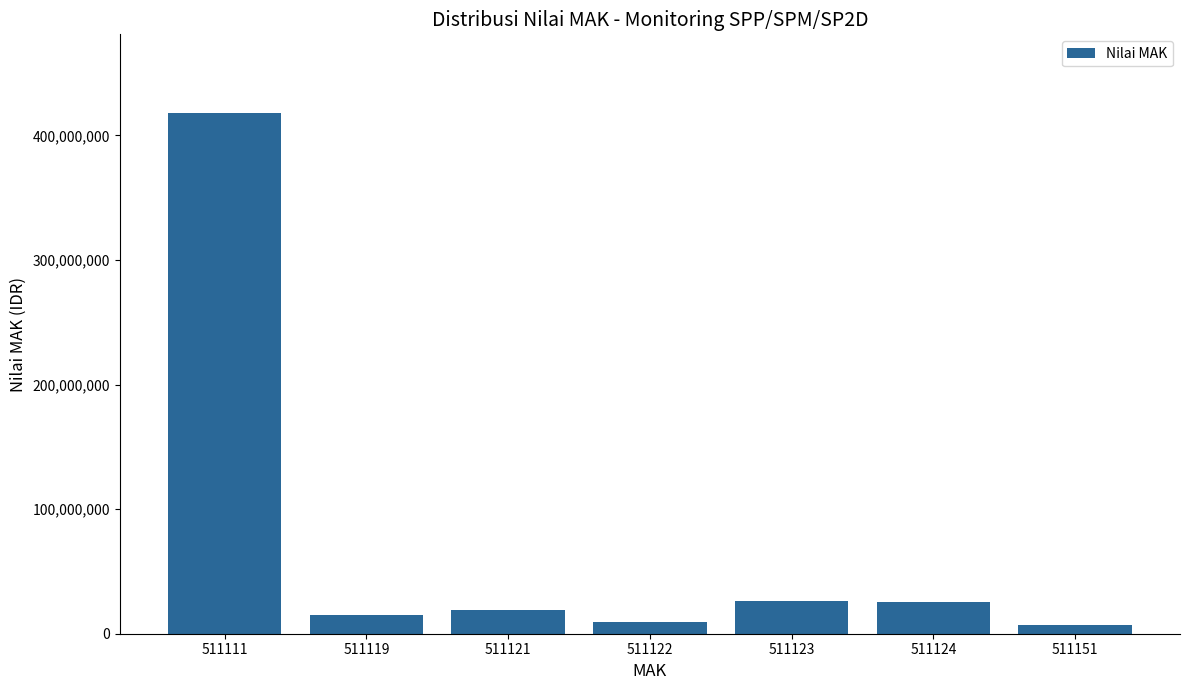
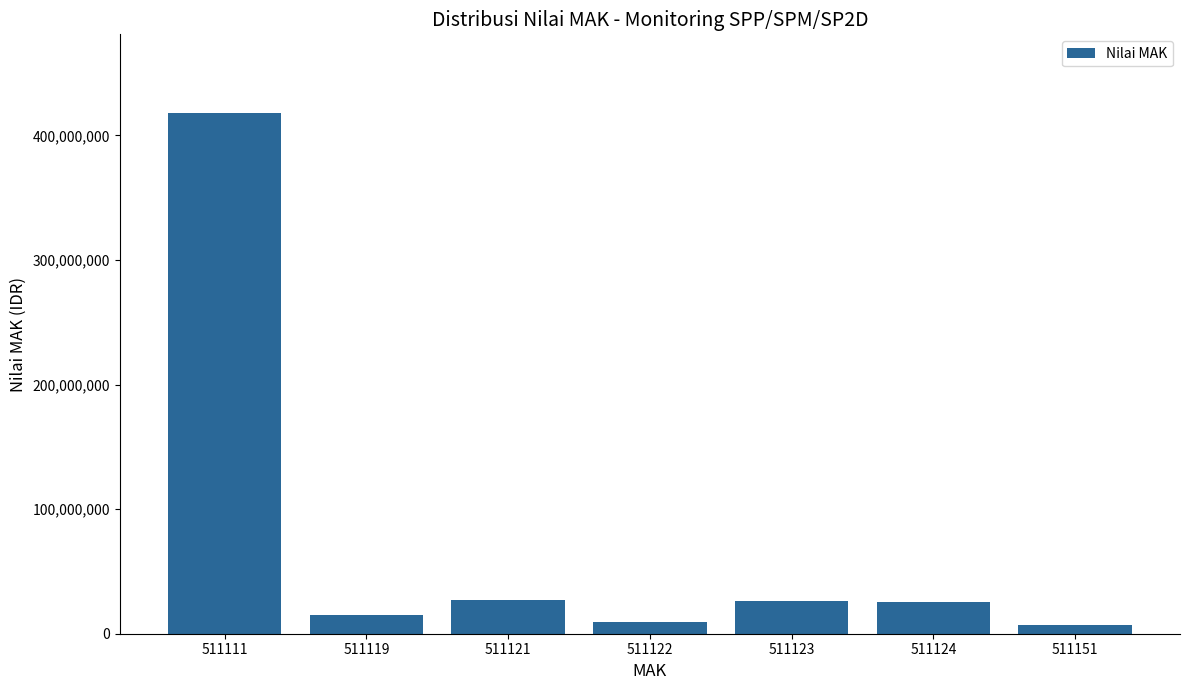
511121: 19,000,000 -> 27,000,000
